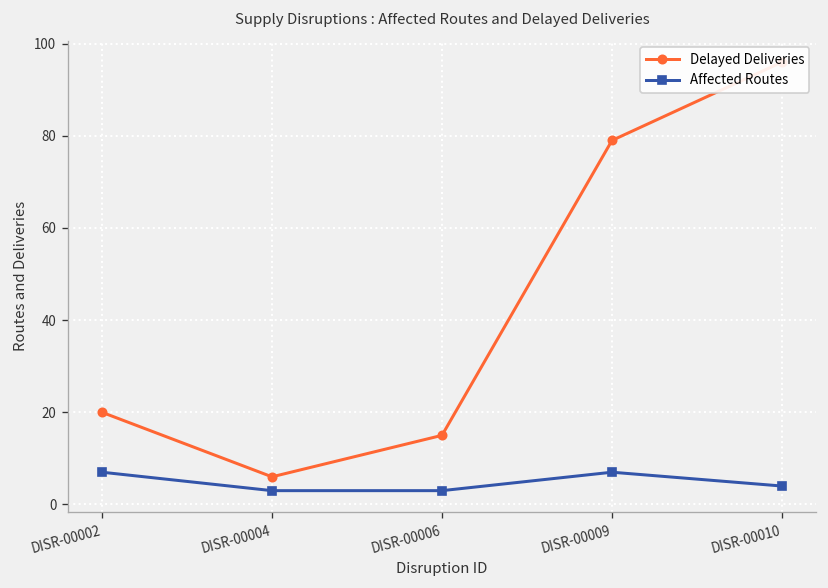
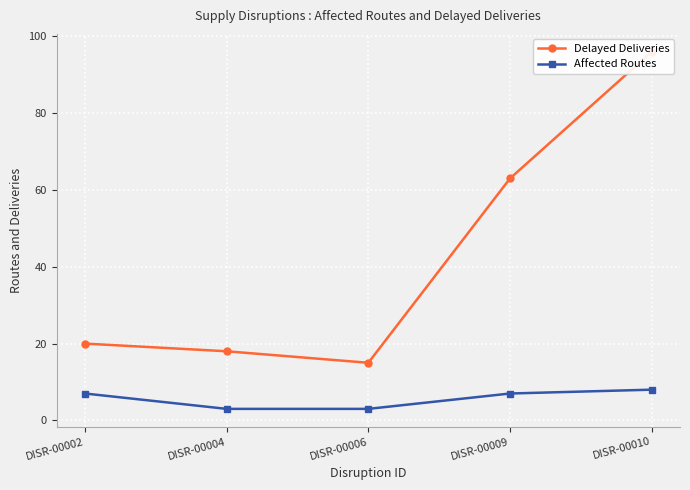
Delayed Deliveries, DISR-00004: 6 -> 18
Delayed Deliveries, DISR-00009: 79 -> 63
Affected Routes, DISR-00010: 4 -> 8
